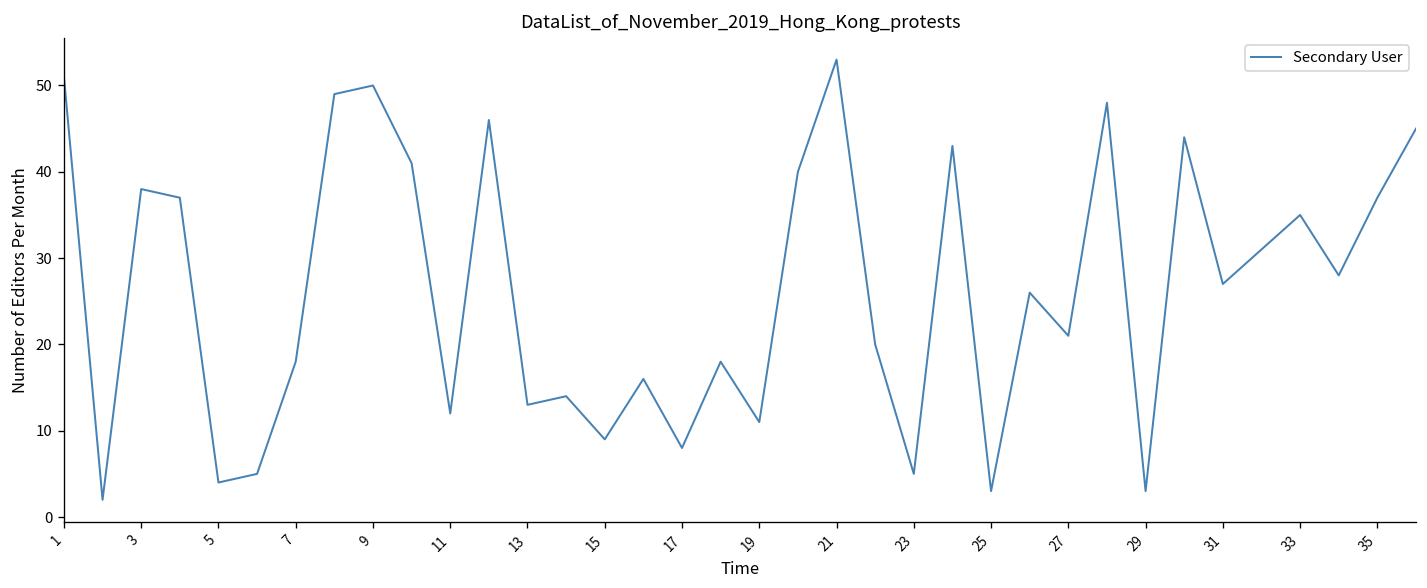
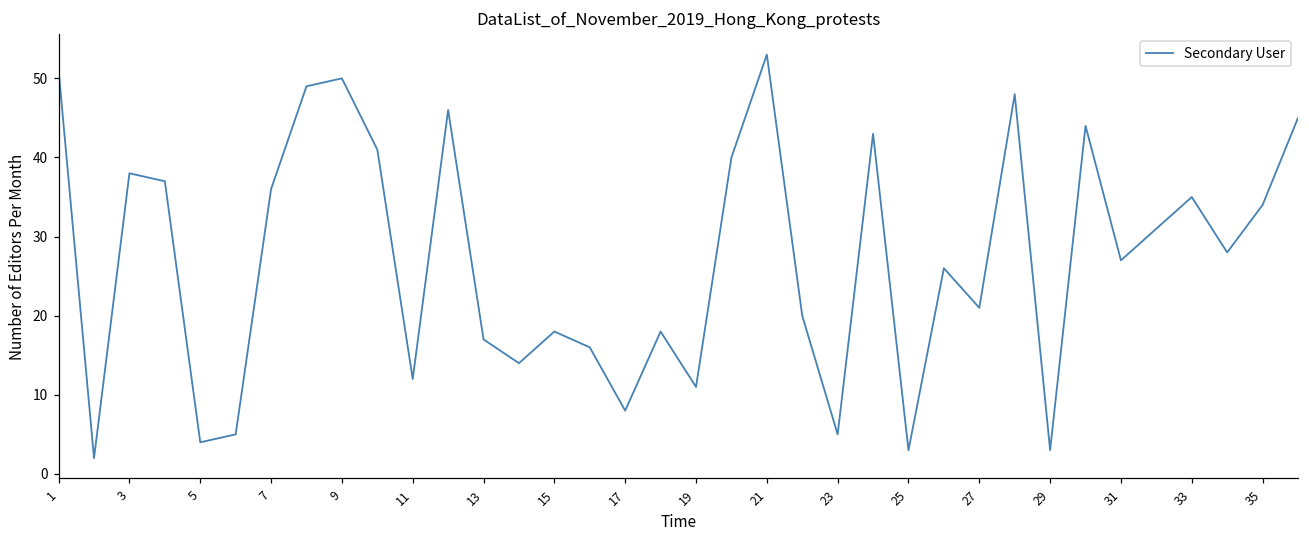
7: 18 -> 36
13: 13 -> 17
15: 9 -> 18
35: 37 -> 34
